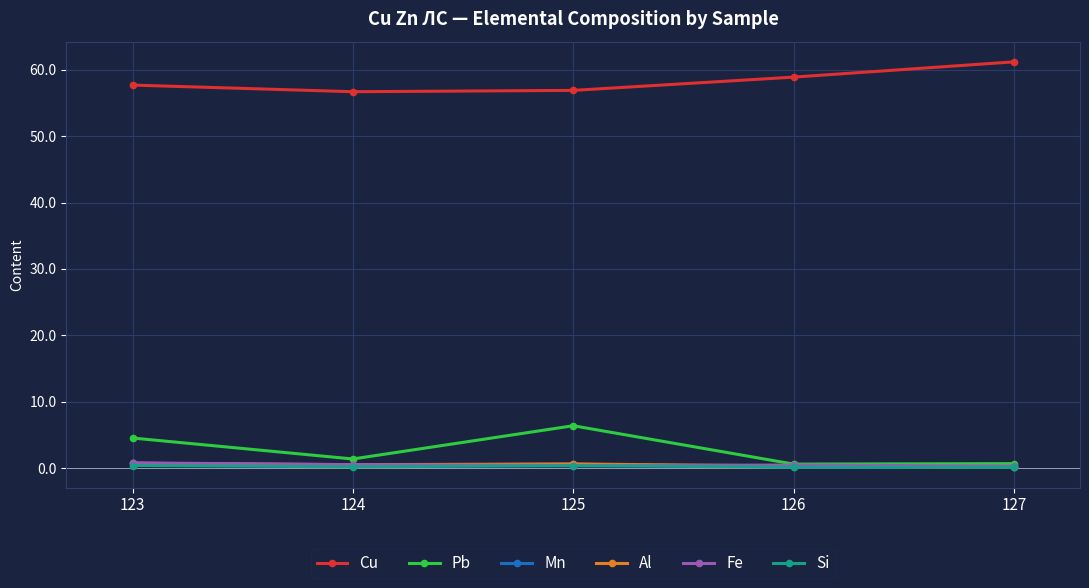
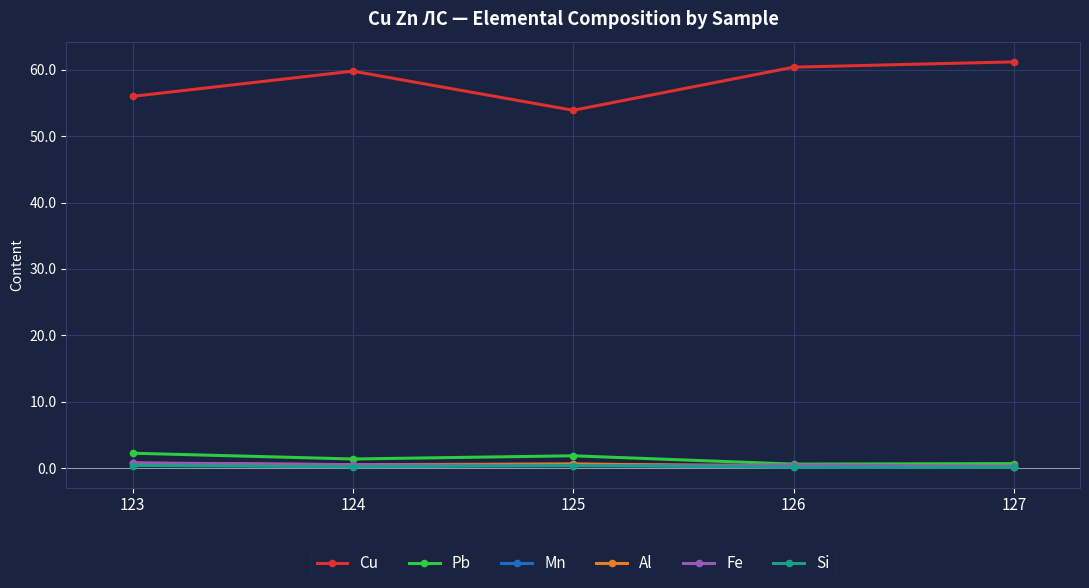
Cu, 123: 58 -> 56
Pb, 123: 5 -> 2
Cu, 124: 57 -> 60
Cu, 125: 57 -> 54
Pb, 125: 6 -> 2
Cu, 126: 59 -> 60
